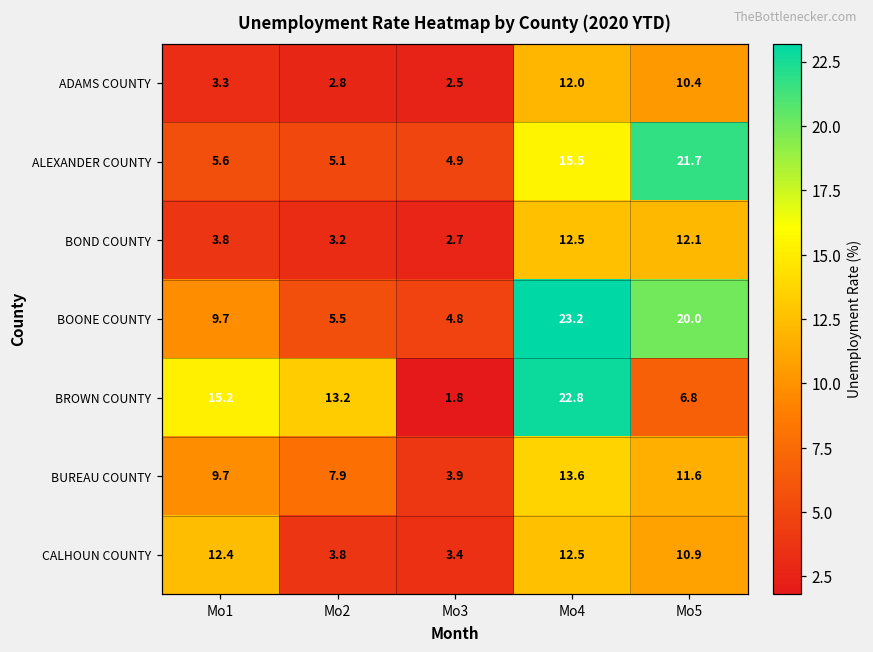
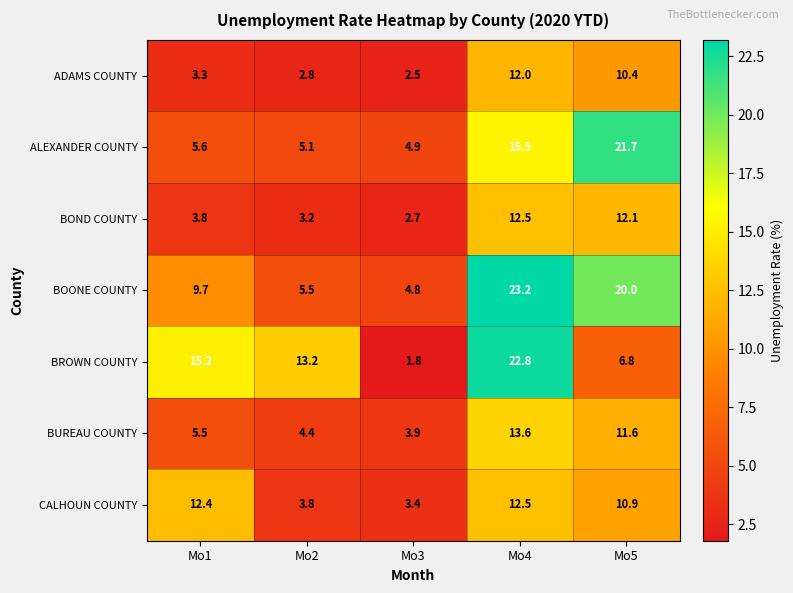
BUREAU COUNTY, Mo1: 9.7 -> 5.5
BUREAU COUNTY, Mo2: 7.9 -> 4.4
